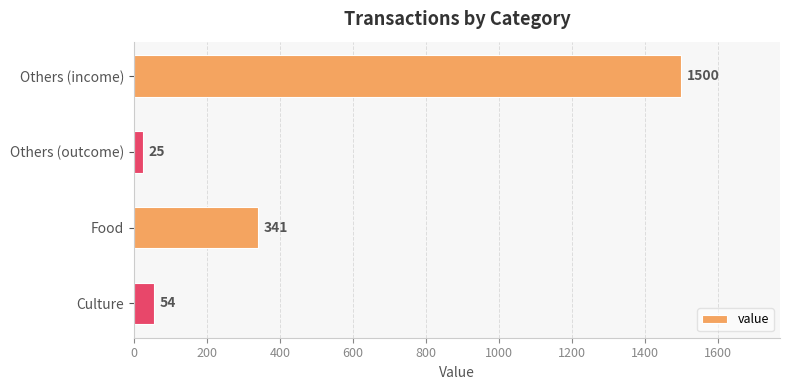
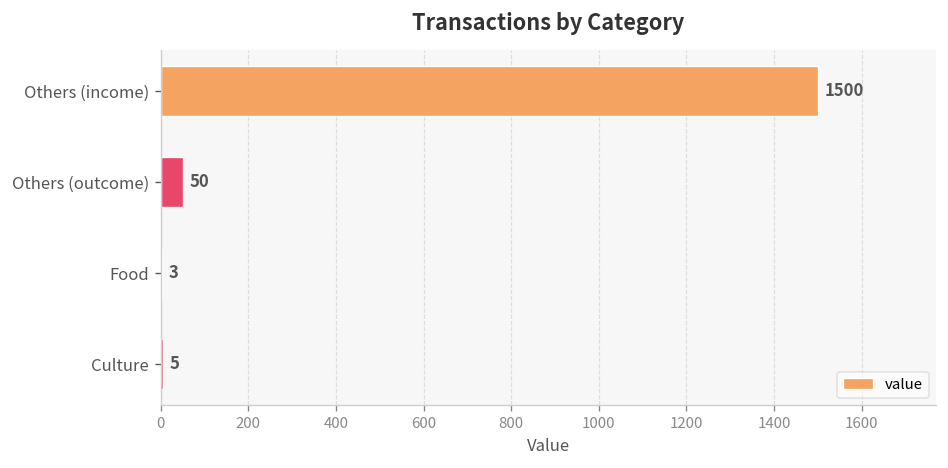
Others (outcome): 25 -> 50
Food: 341 -> 3
Culture: 54 -> 5
